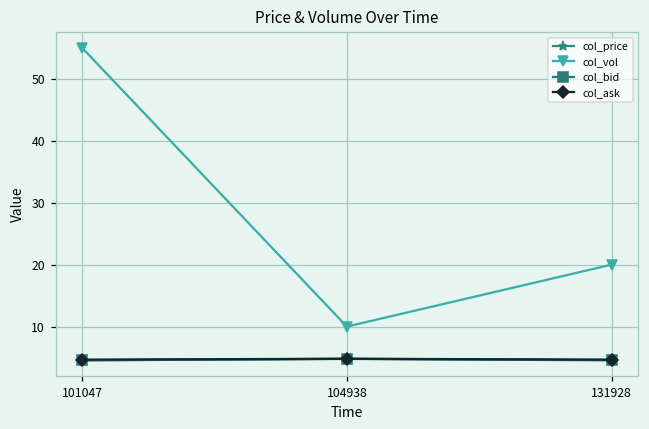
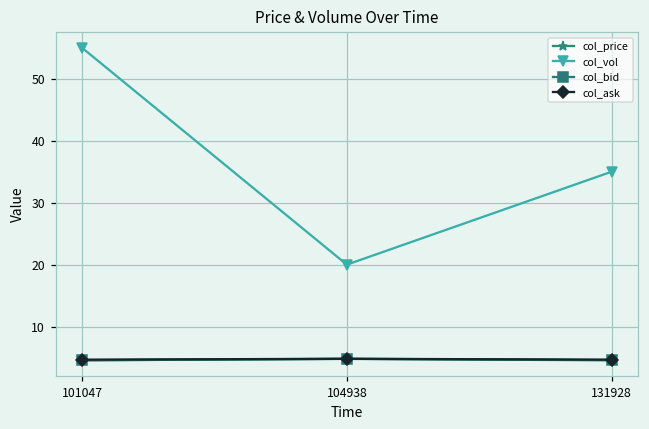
col_vol, 104938: 10 -> 20
col_vol, 131928: 20 -> 35
